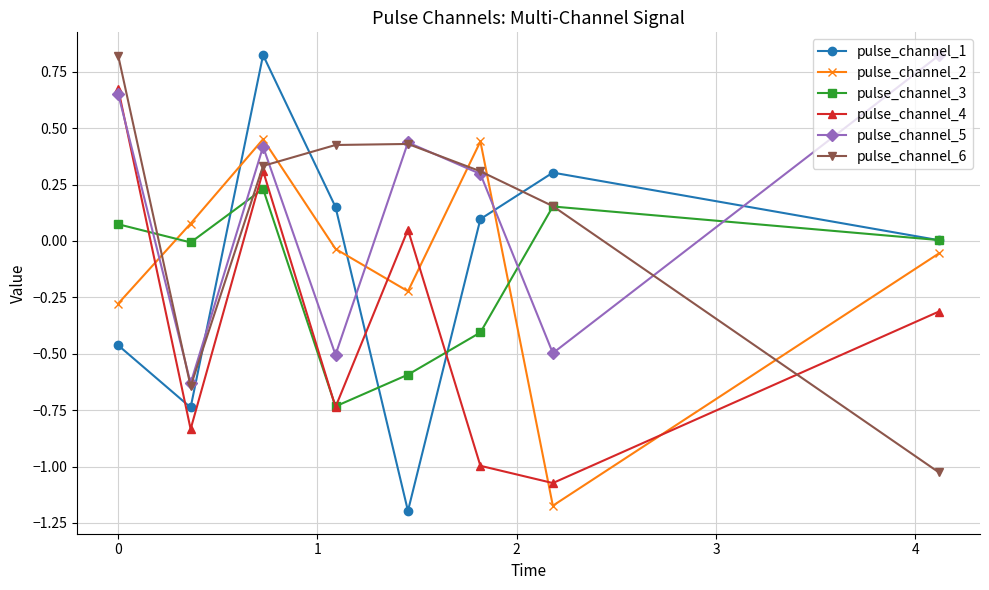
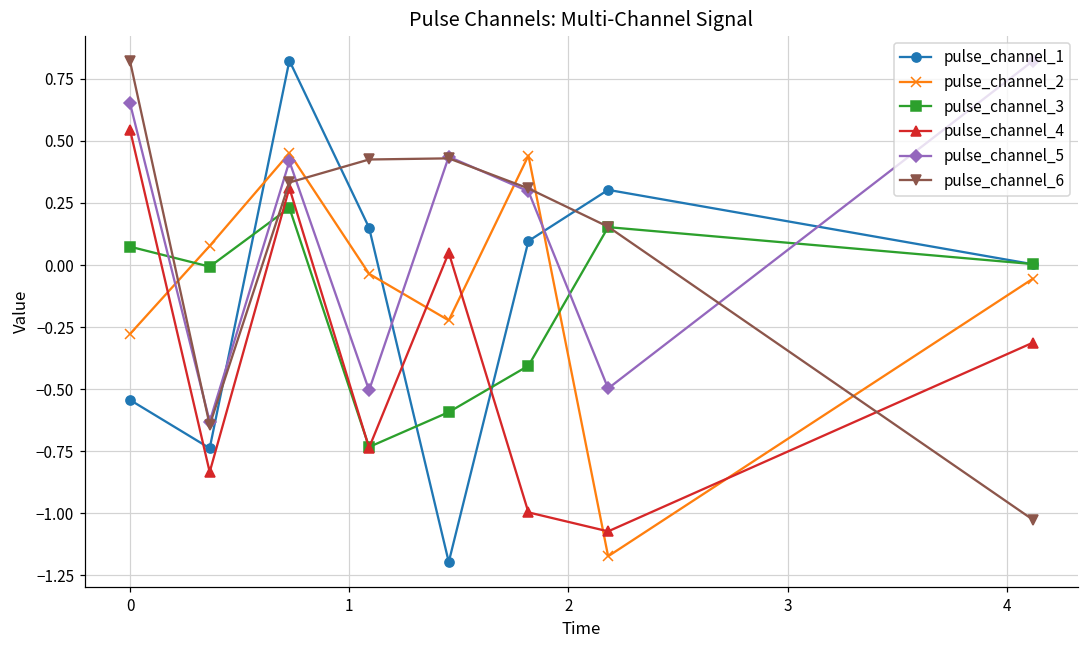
pulse_channel_1, 0: -0.46 -> -0.54
pulse_channel_4, 0: 0.67 -> 0.55
